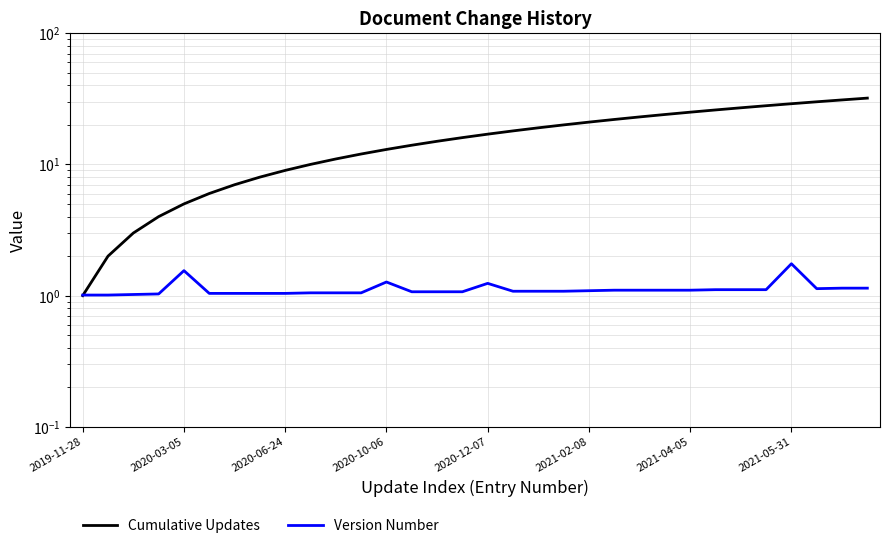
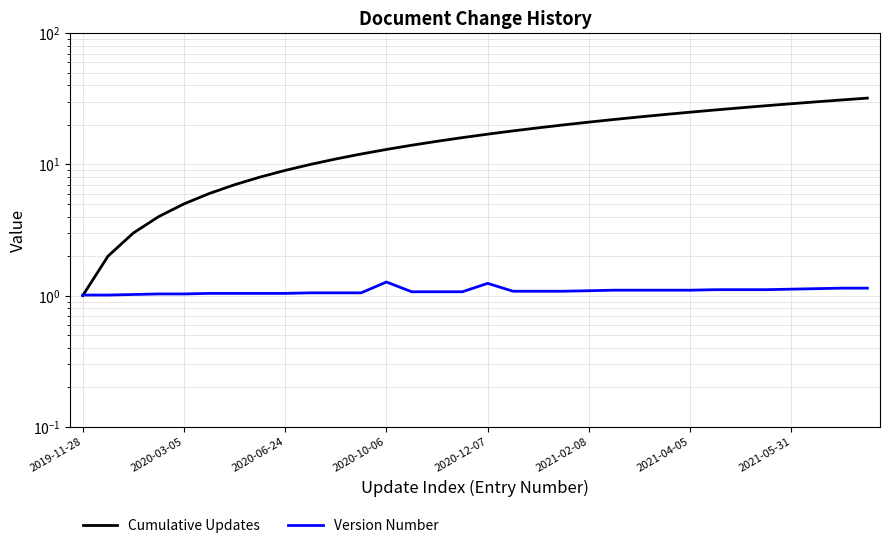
Version Number, 2020-03-05: 1.6 -> 1.0
Version Number, 2021-05-31: 1.8 -> 1.1
